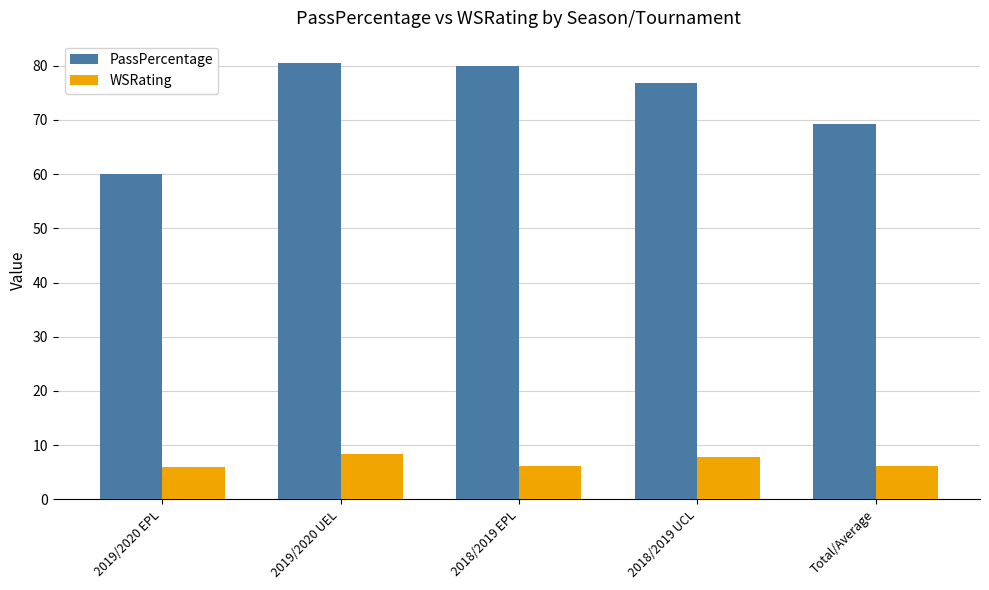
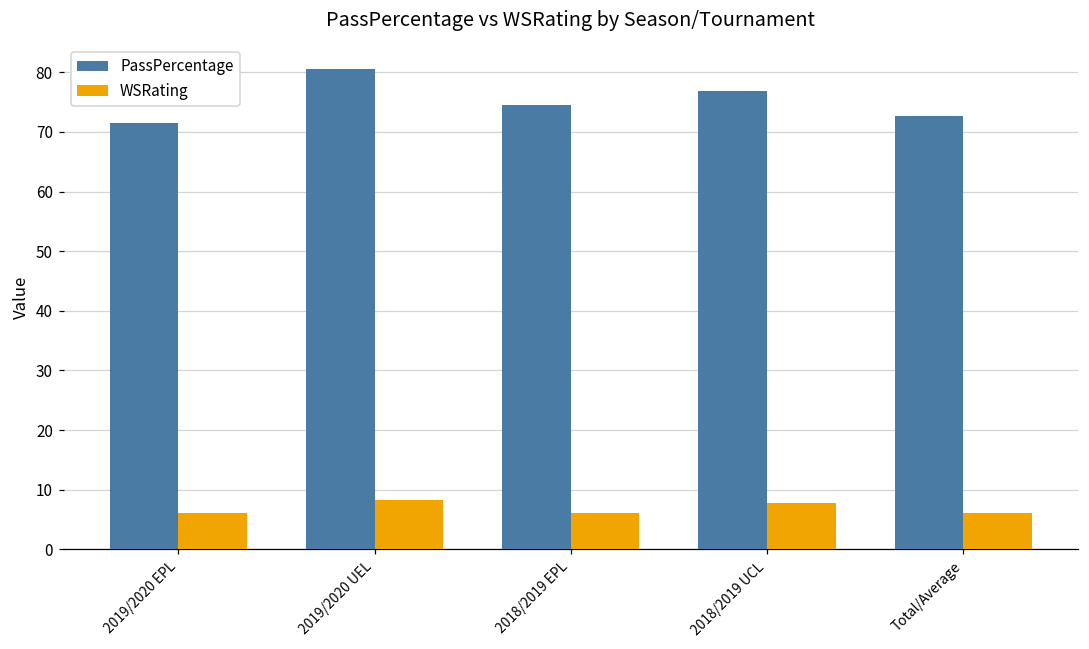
PassPercentage, 2019/2020 EPL: 60 -> 72
PassPercentage, 2018/2019 EPL: 80 -> 75
PassPercentage, Total/Average: 69 -> 73
